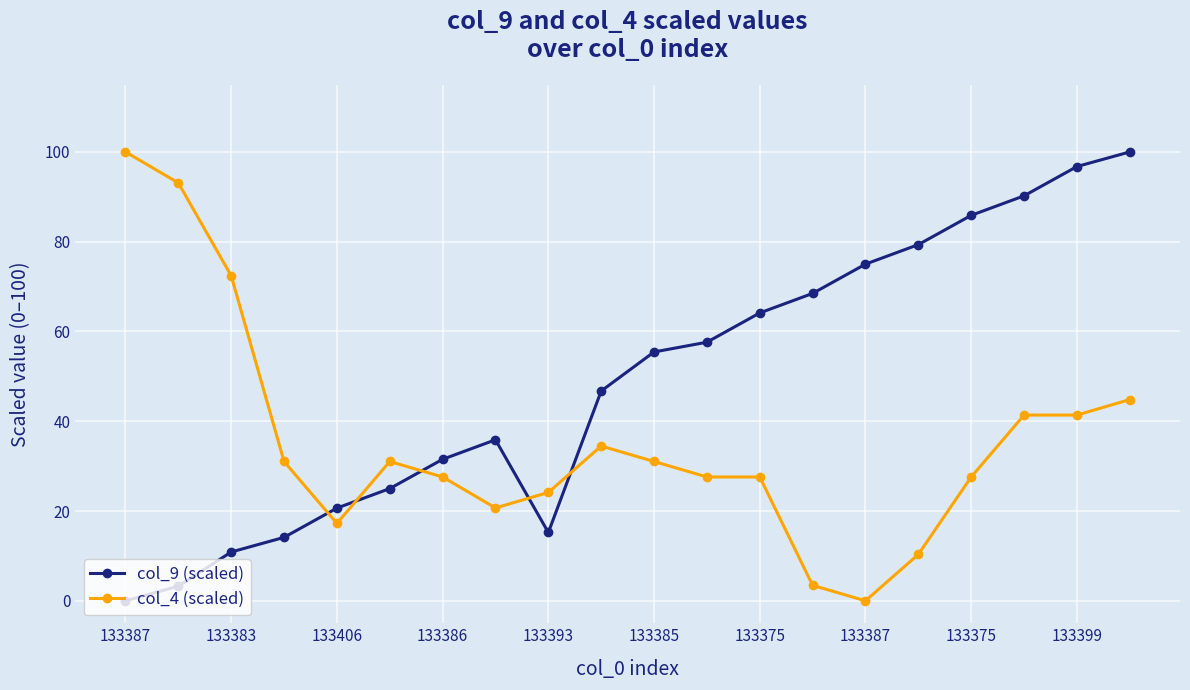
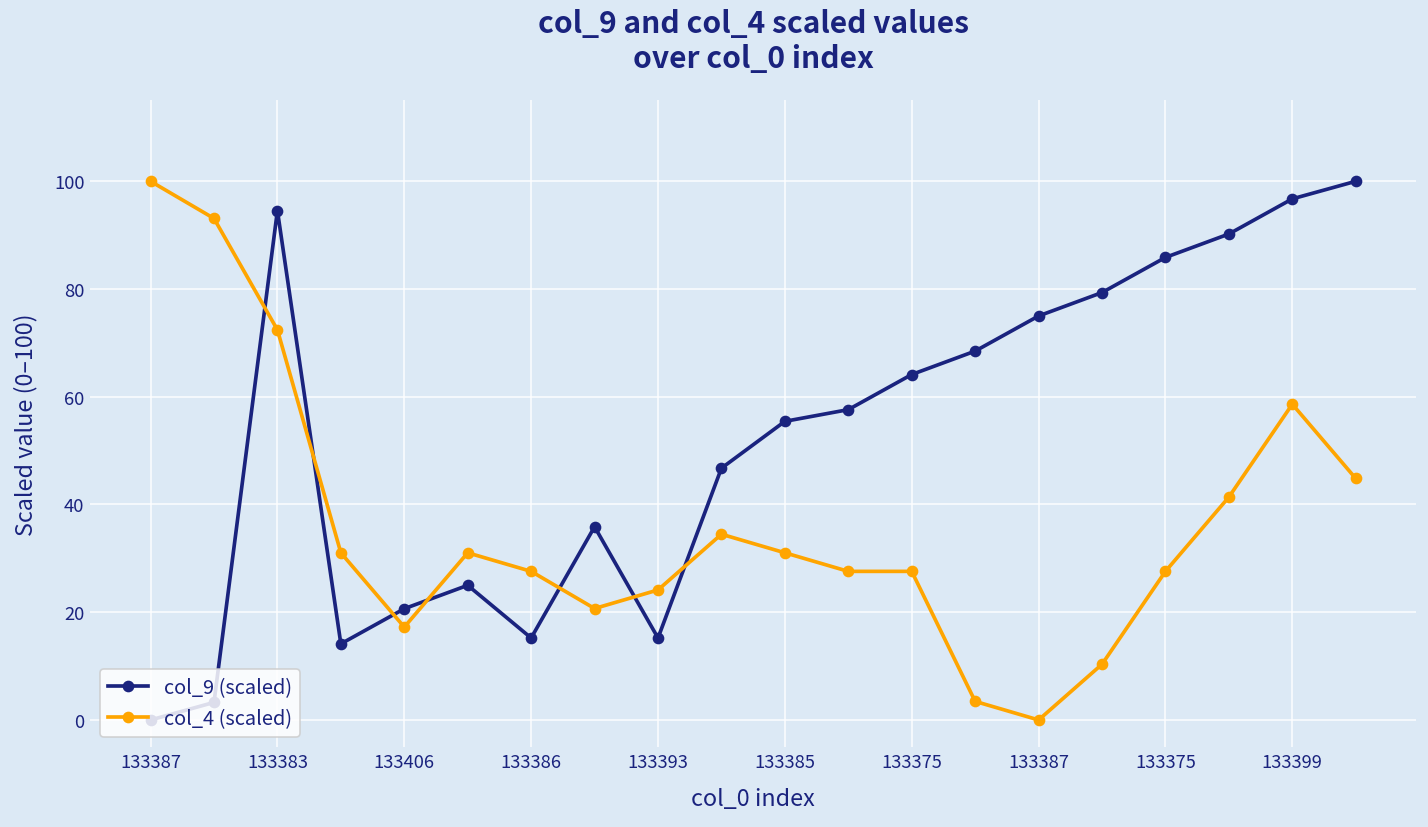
col_9 (scaled), 133383: 11 -> 95
col_9 (scaled), 133386: 32 -> 15
col_4 (scaled), 133399: 41 -> 59
